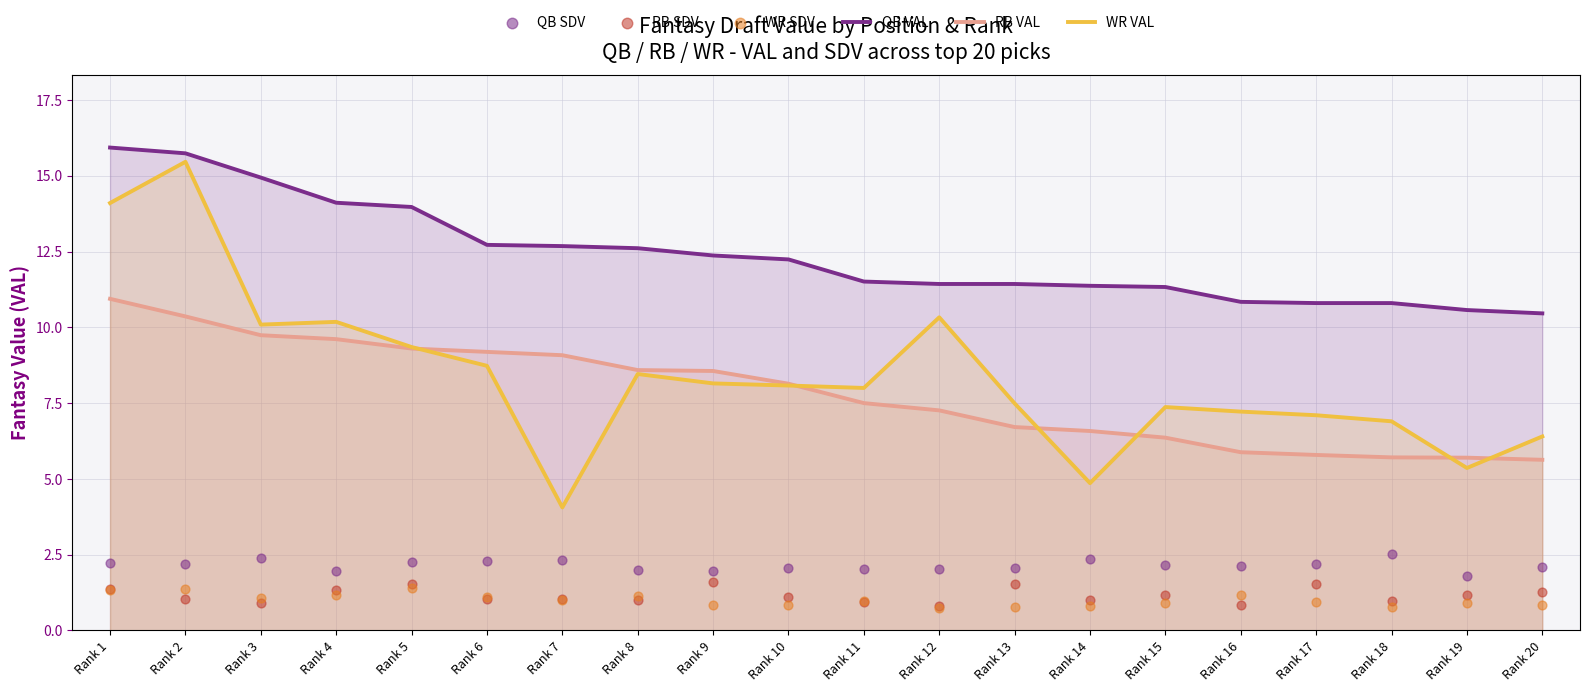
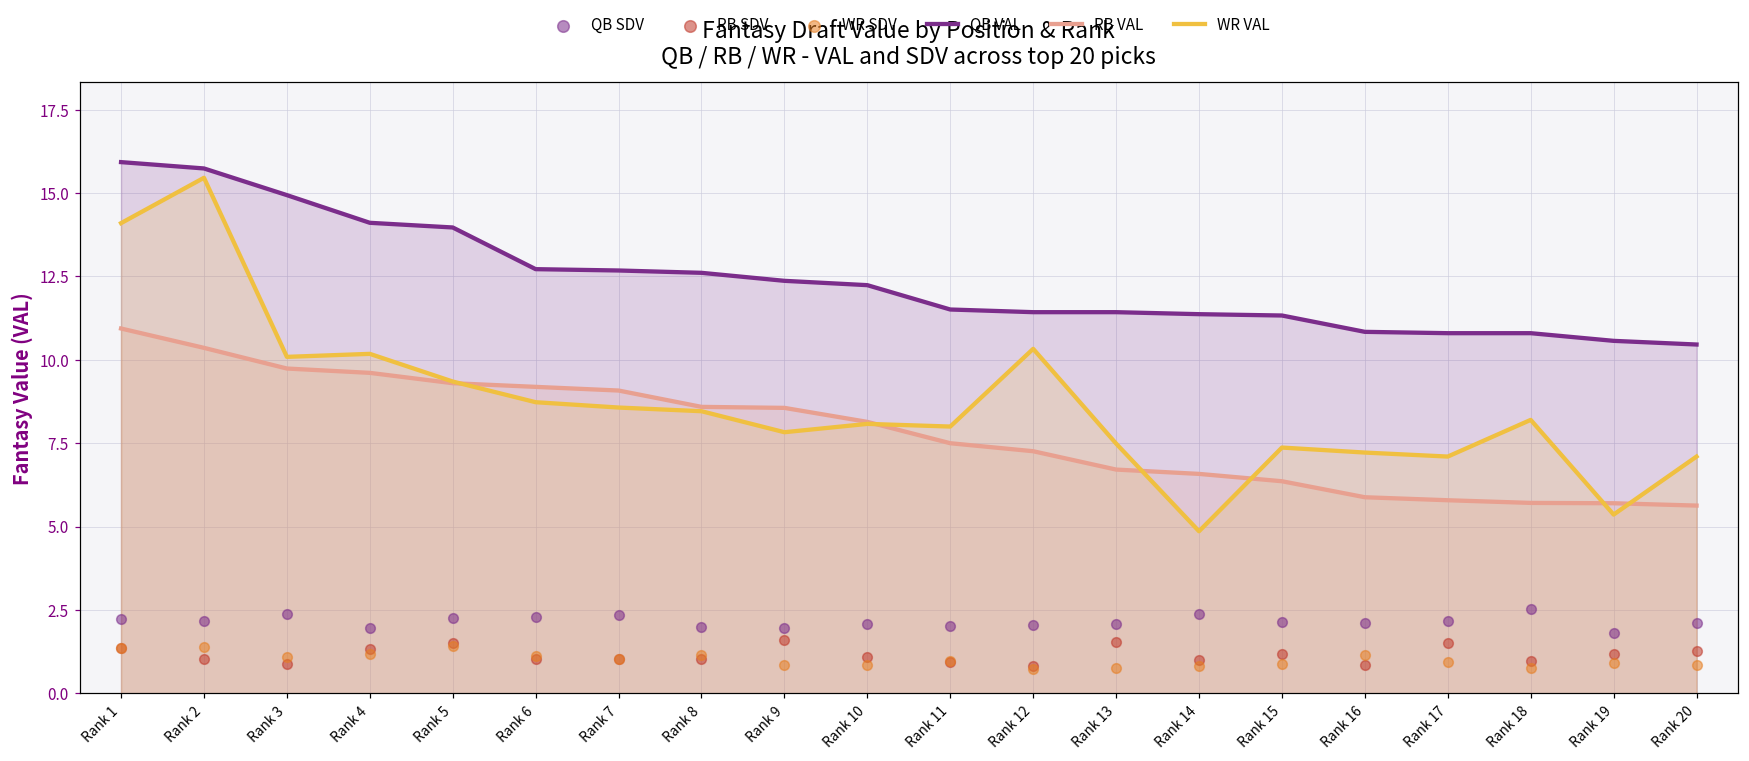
WR VAL, Rank 7: 4.1 -> 8.6
WR VAL, Rank 9: 8.2 -> 7.8
WR VAL, Rank 18: 6.9 -> 8.2
WR VAL, Rank 20: 6.4 -> 7.1
